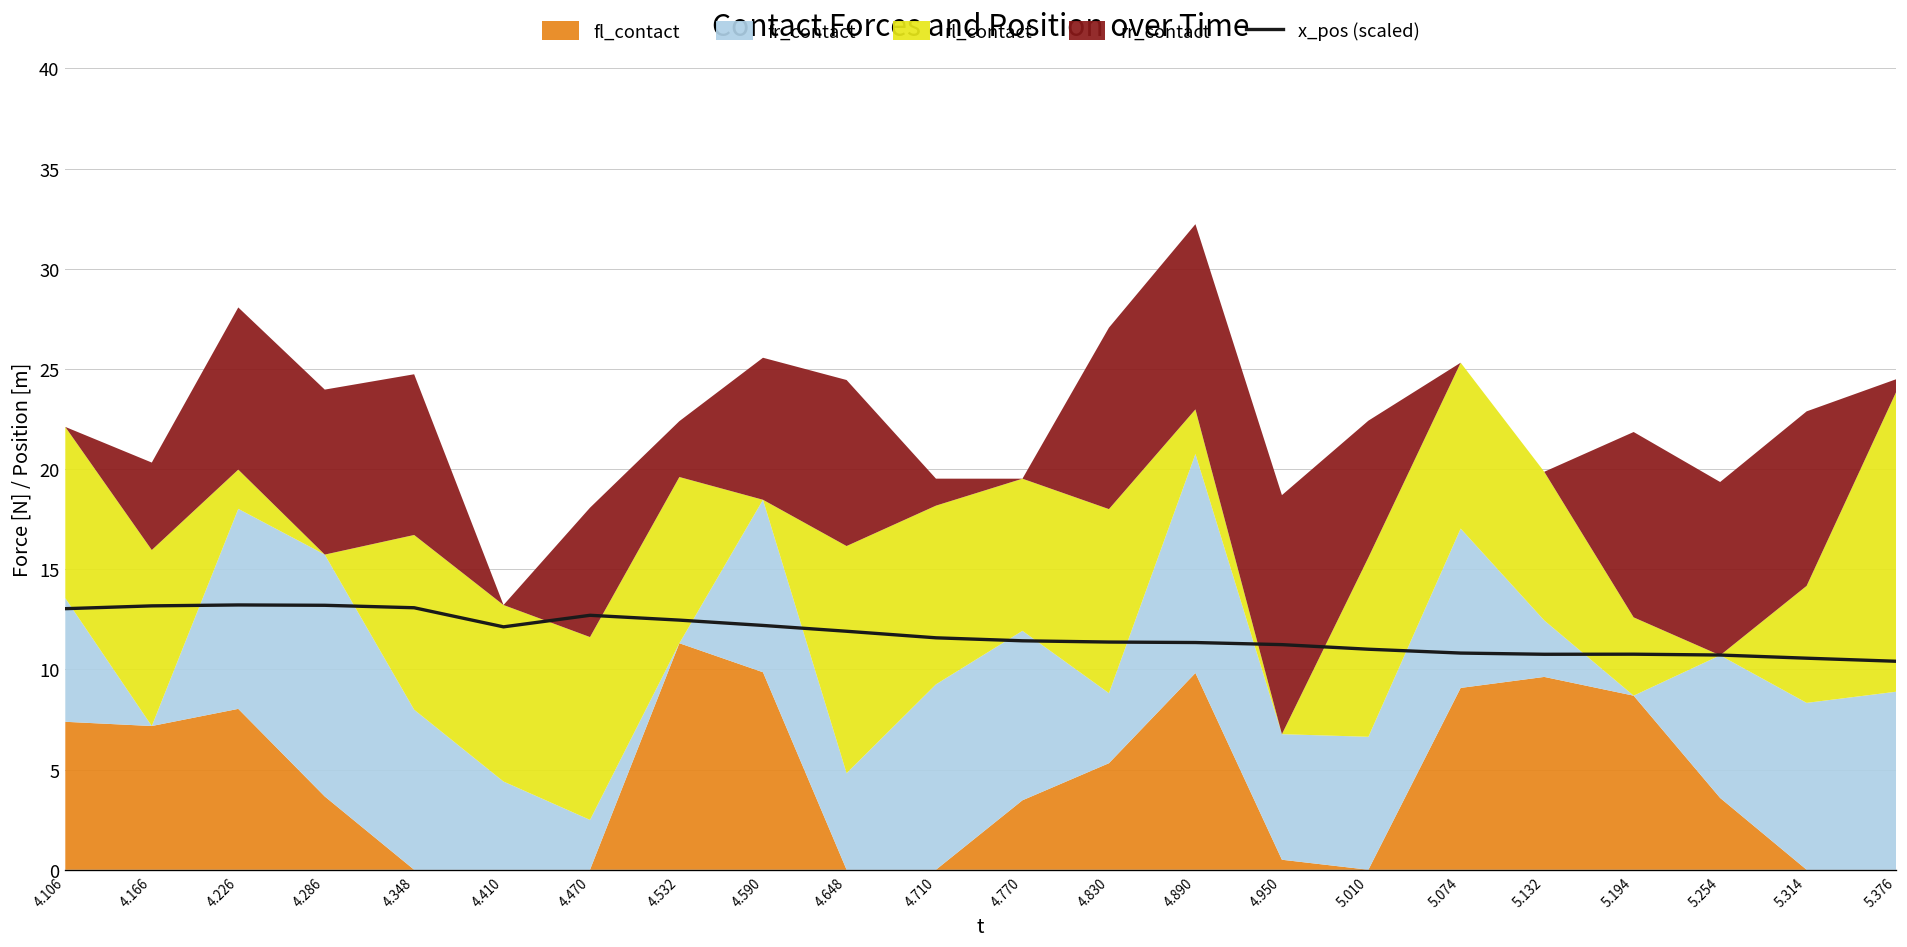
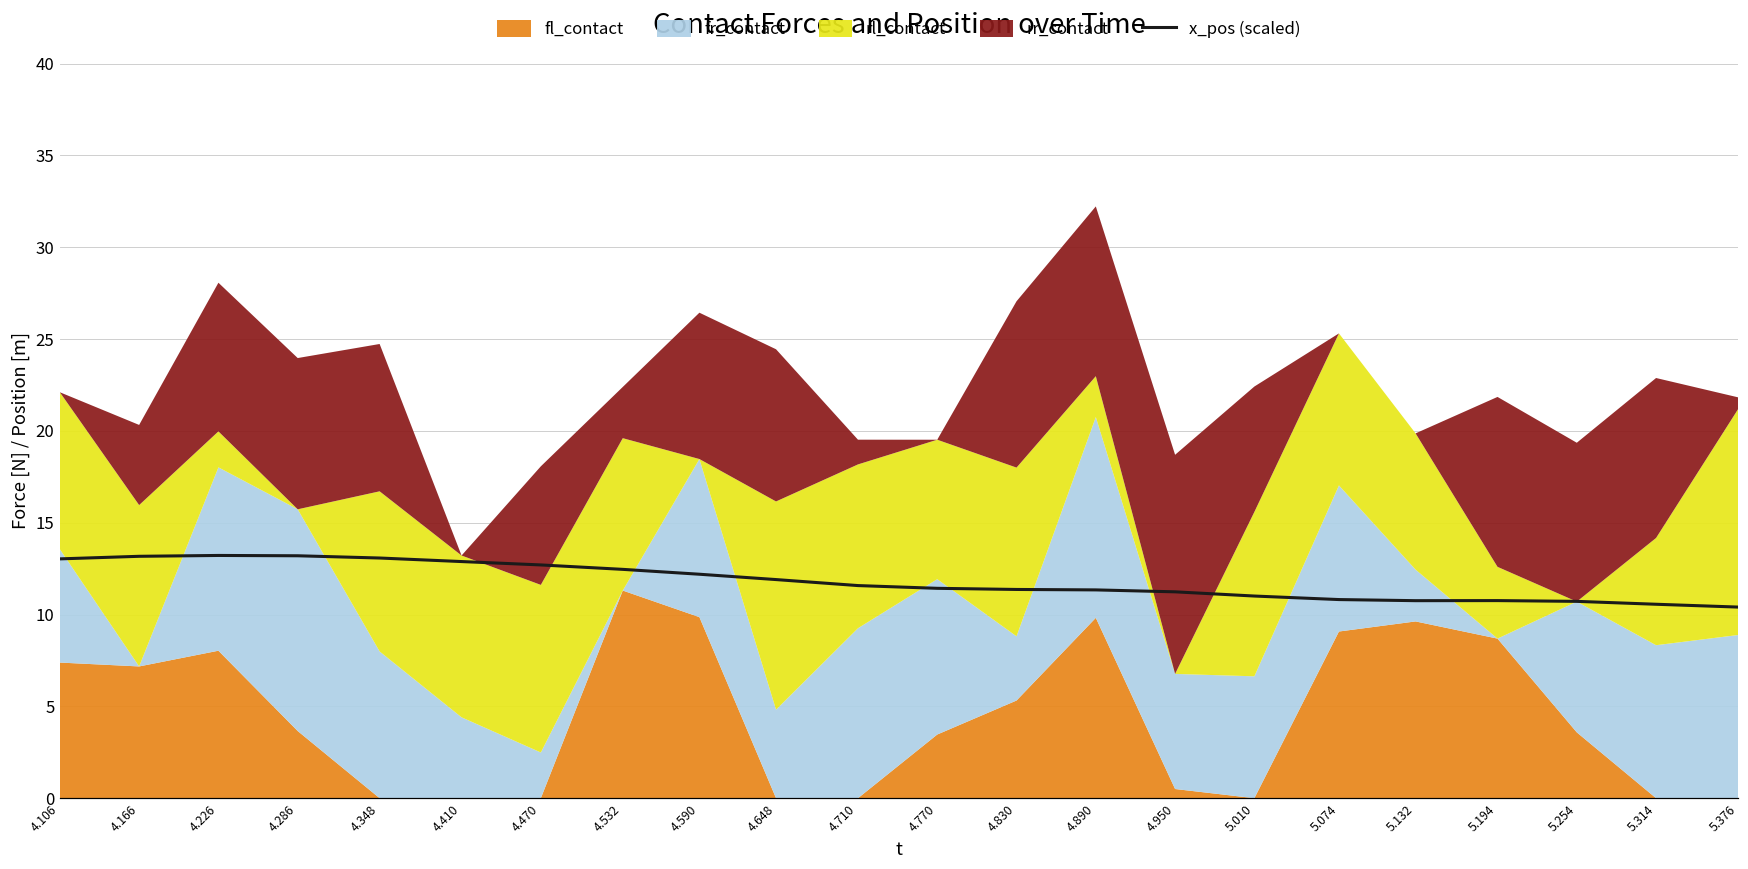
x_pos (scaled), 4.410: 12.1 -> 12.9
rr_contact, 4.590: 7.1 -> 8.0
rl_contact, 5.376: 14.9 -> 12.3
